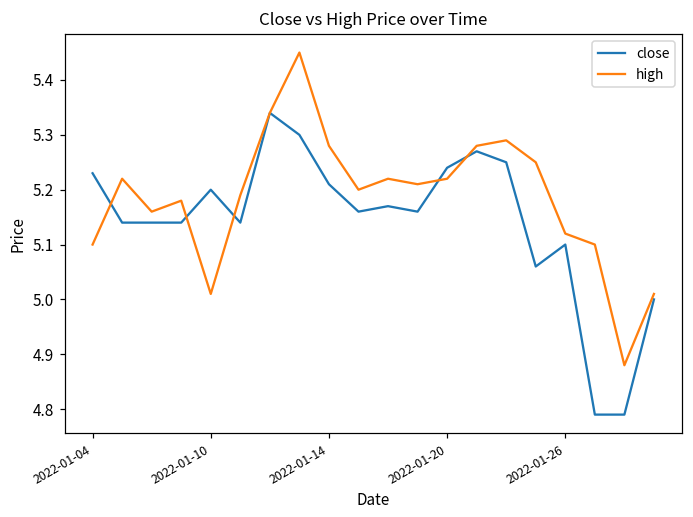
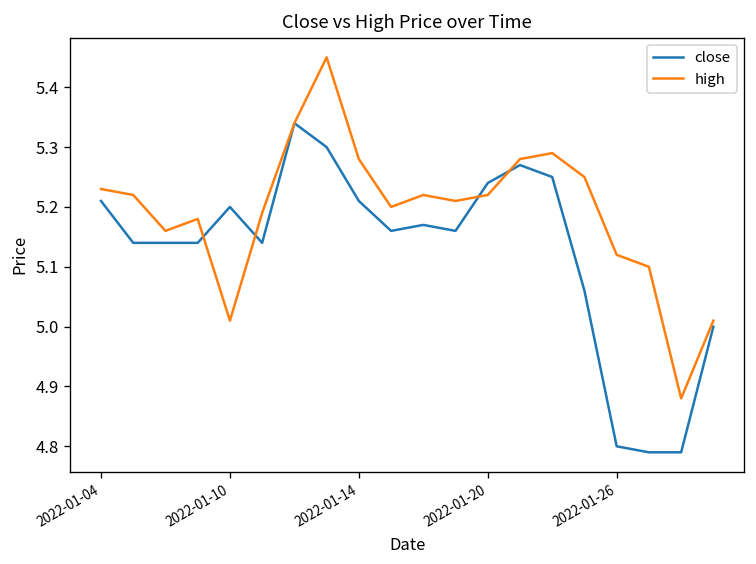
close, 2022-01-04: 5.23 -> 5.21
high, 2022-01-04: 5.10 -> 5.23
close, 2022-01-26: 5.1 -> 4.8
